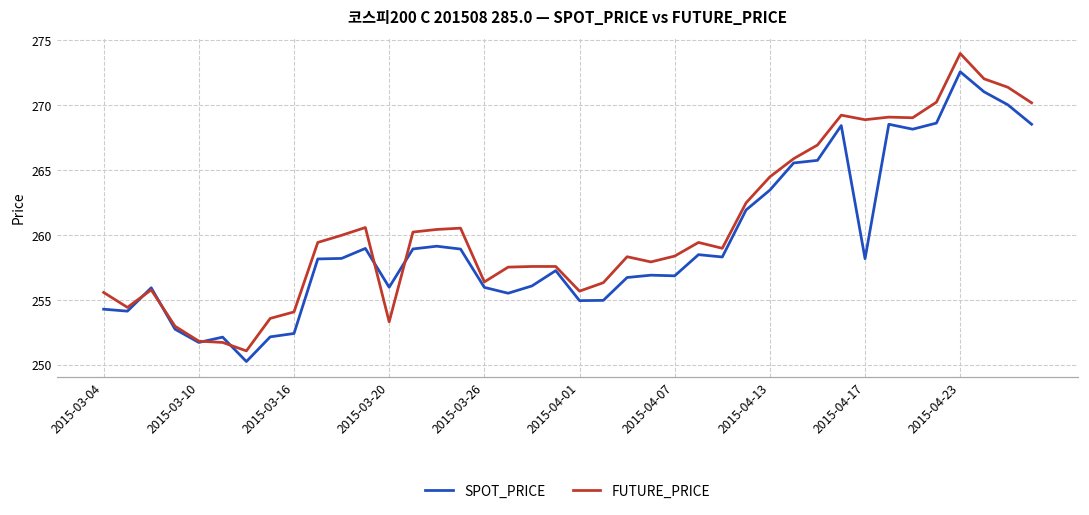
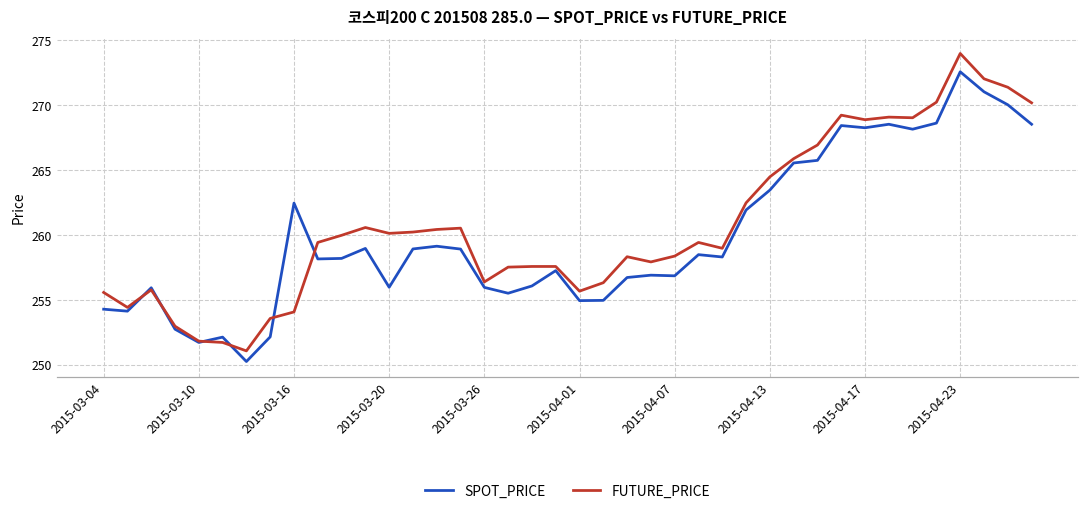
SPOT_PRICE, 2015-03-16: 252.4 -> 262.5
FUTURE_PRICE, 2015-03-20: 253.3 -> 260.2
SPOT_PRICE, 2015-04-17: 258.2 -> 268.3
